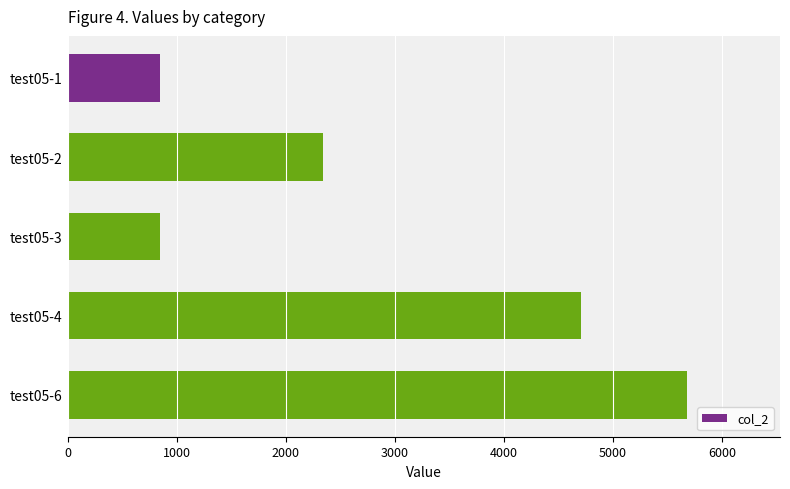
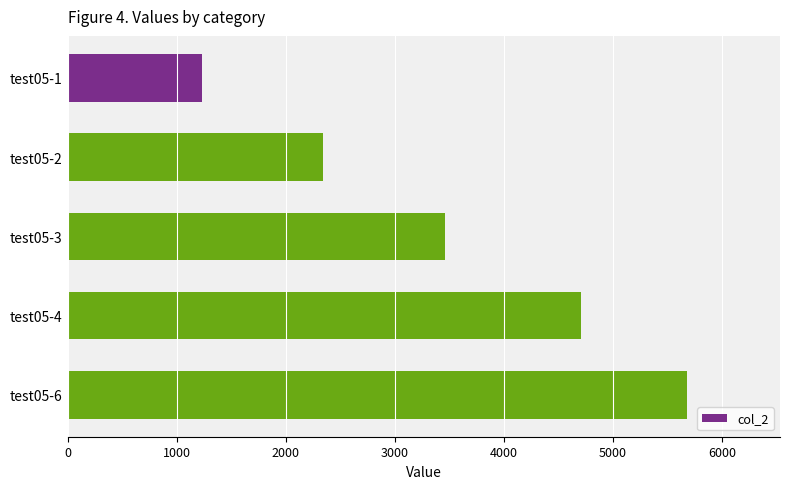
test05-1: 840 -> 1230
test05-3: 850 -> 3460
